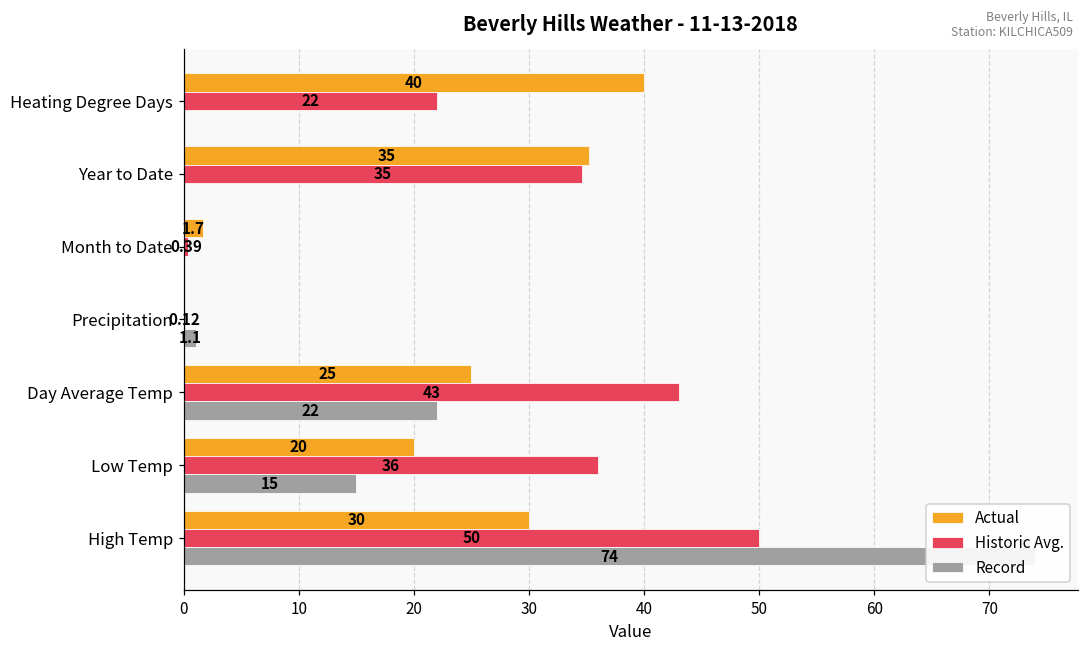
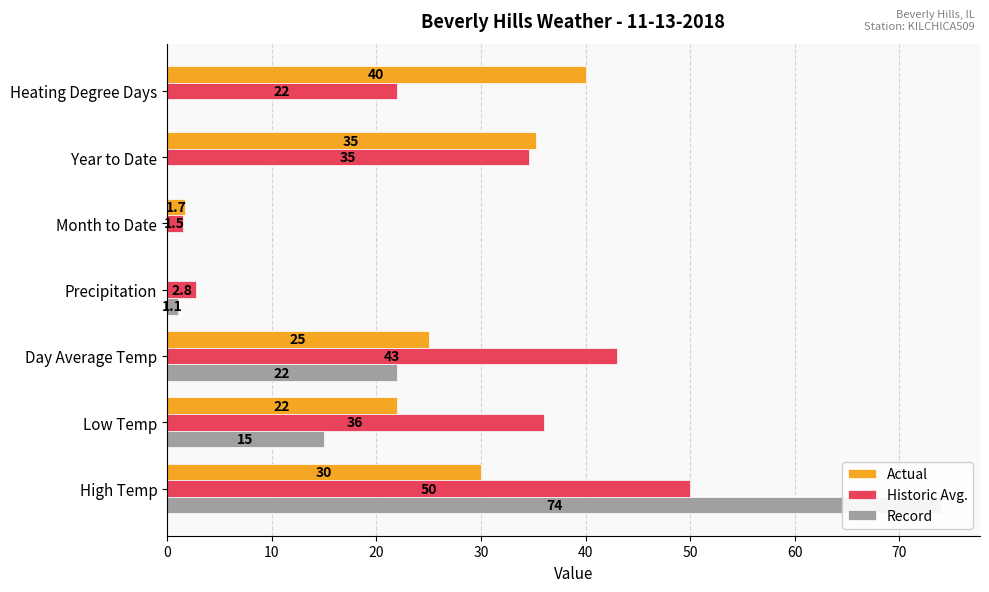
Historic Avg., Month to Date: 0.39 -> 1.5
Historic Avg., Precipitation: 0.12 -> 2.8
Actual, Low Temp: 20 -> 22
